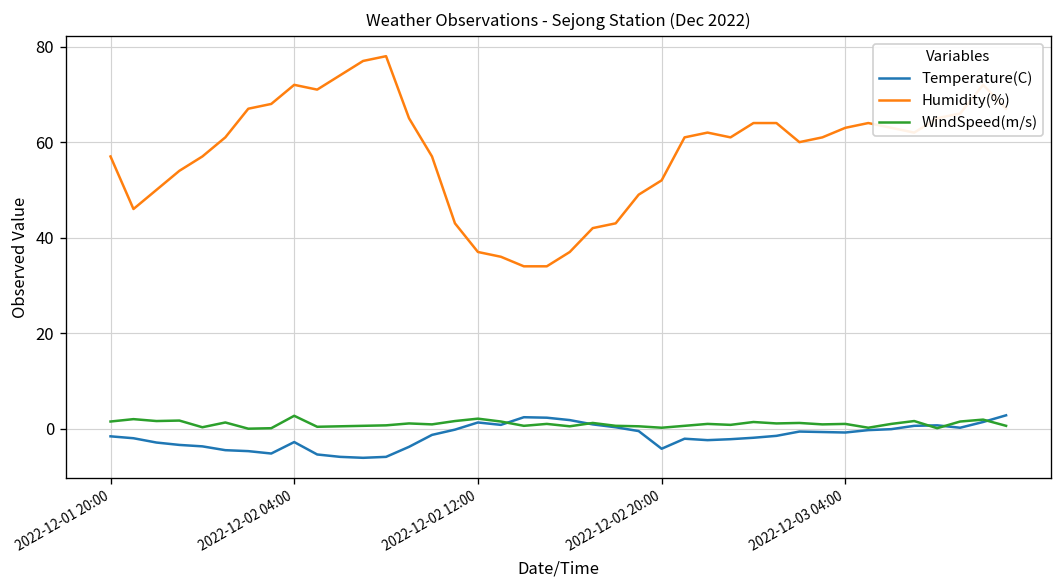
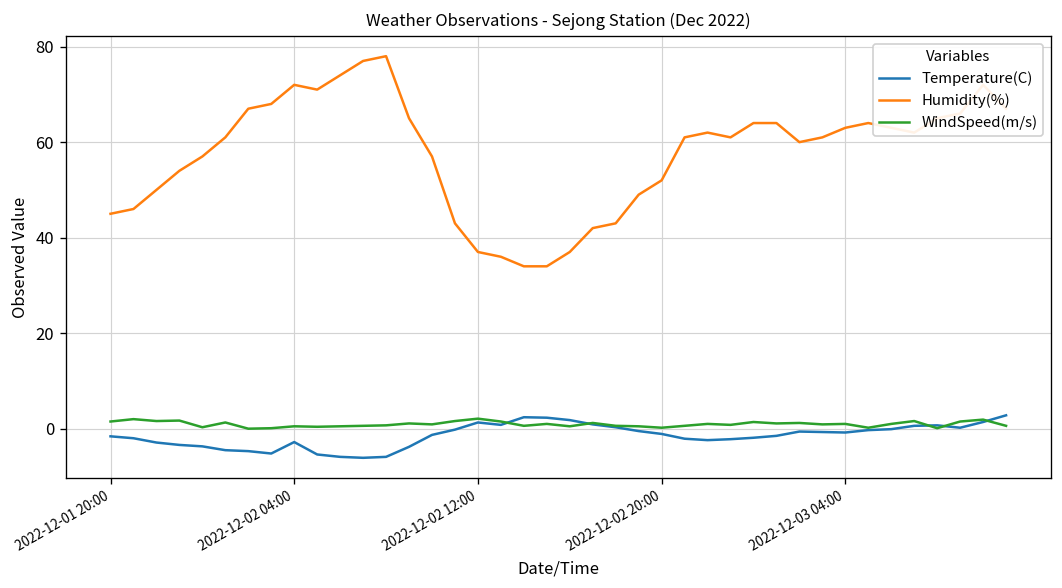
Humidity(%), 2022-12-01 20:00: 57 -> 45
WindSpeed(m/s), 2022-12-02 04:00: 3 -> 1
Temperature(C), 2022-12-02 20:00: -4 -> -1
